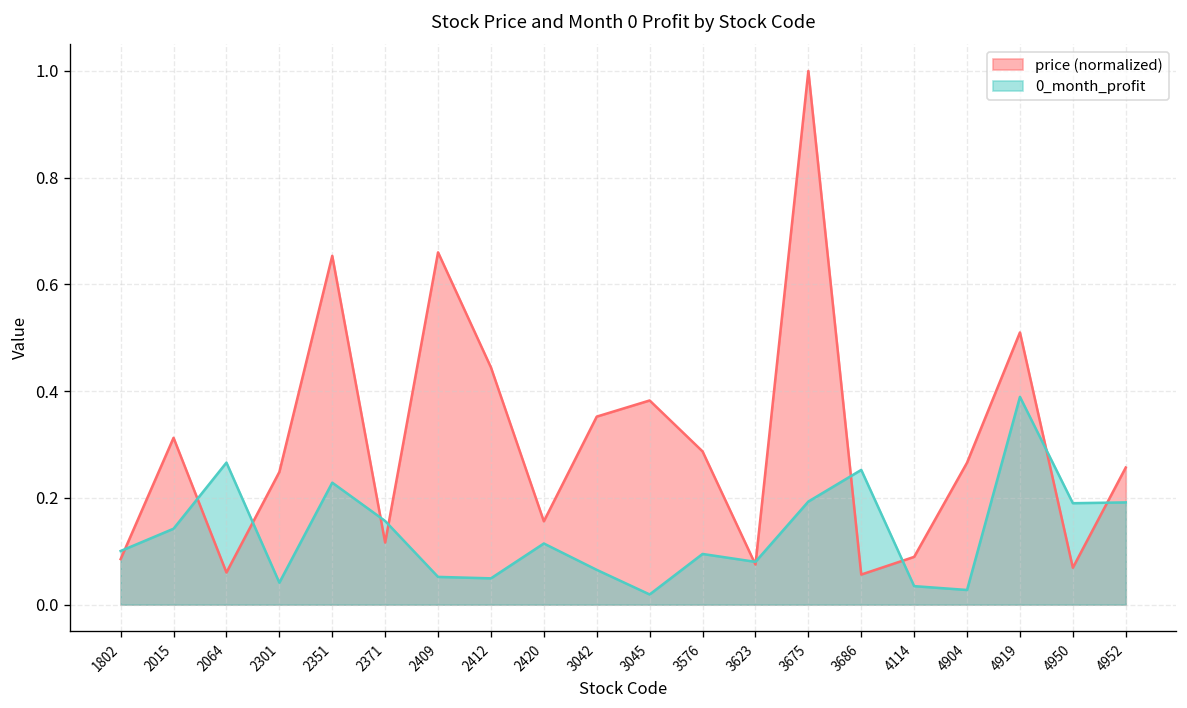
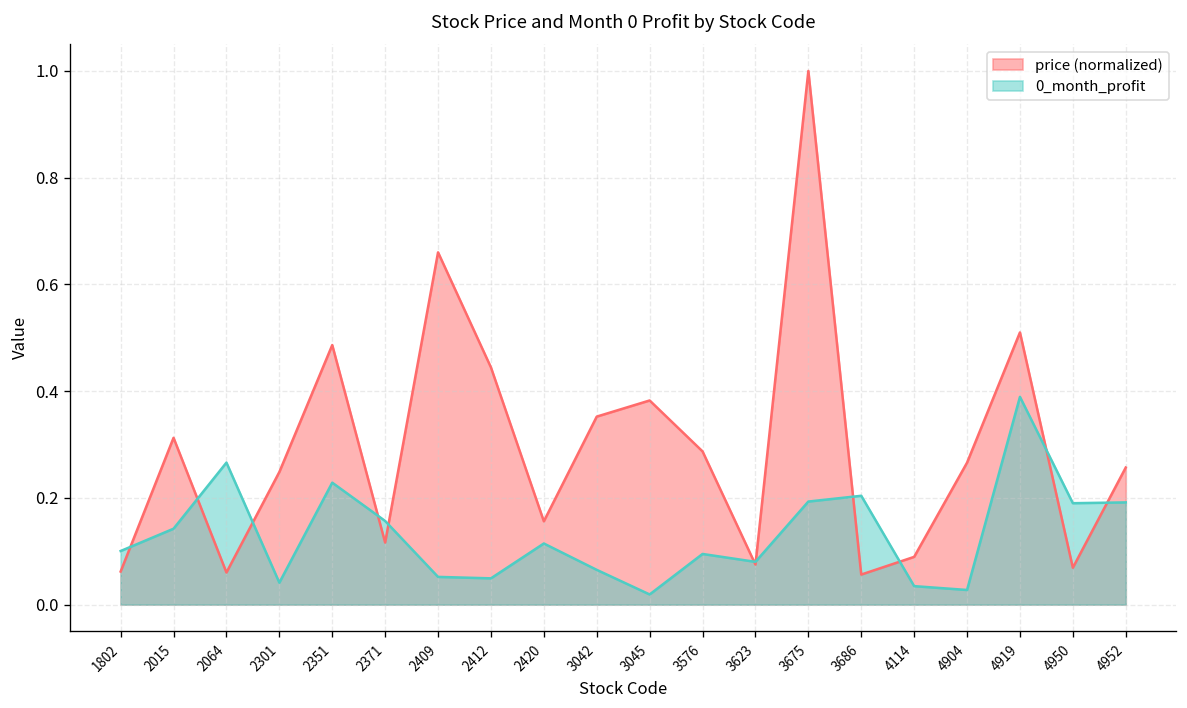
price (normalized), 1802: 0.09 -> 0.06
price (normalized), 2351: 0.65 -> 0.49
0_month_profit, 3686: 0.25 -> 0.20
